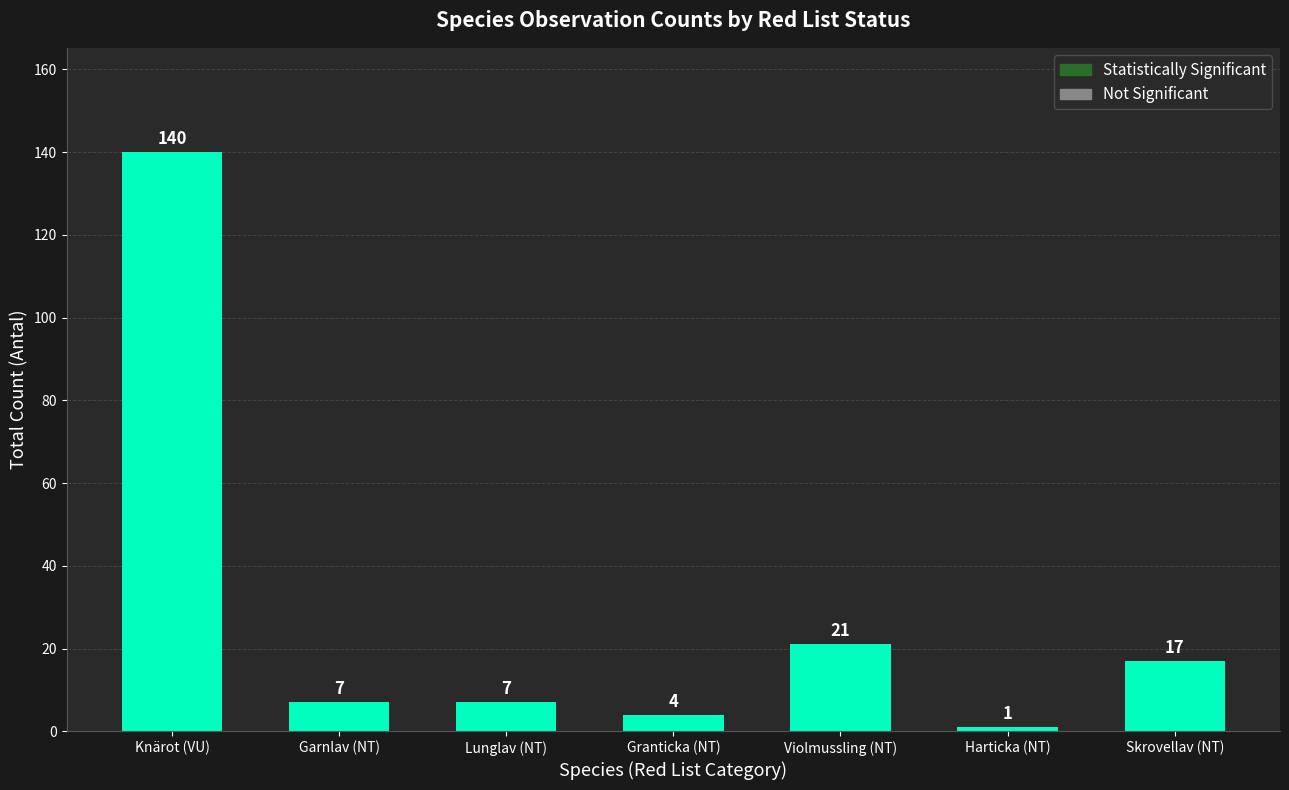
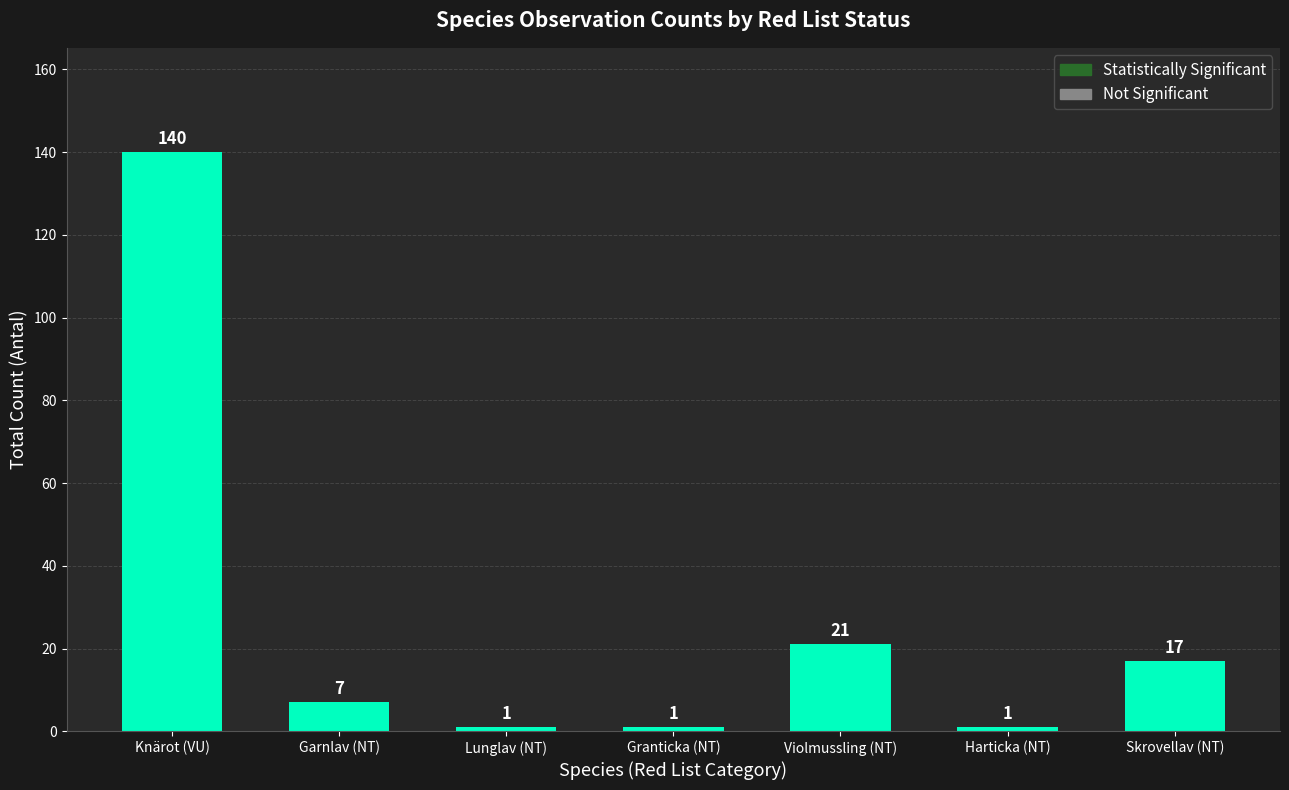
Lunglav (NT): 7 -> 1
Granticka (NT): 4 -> 1
